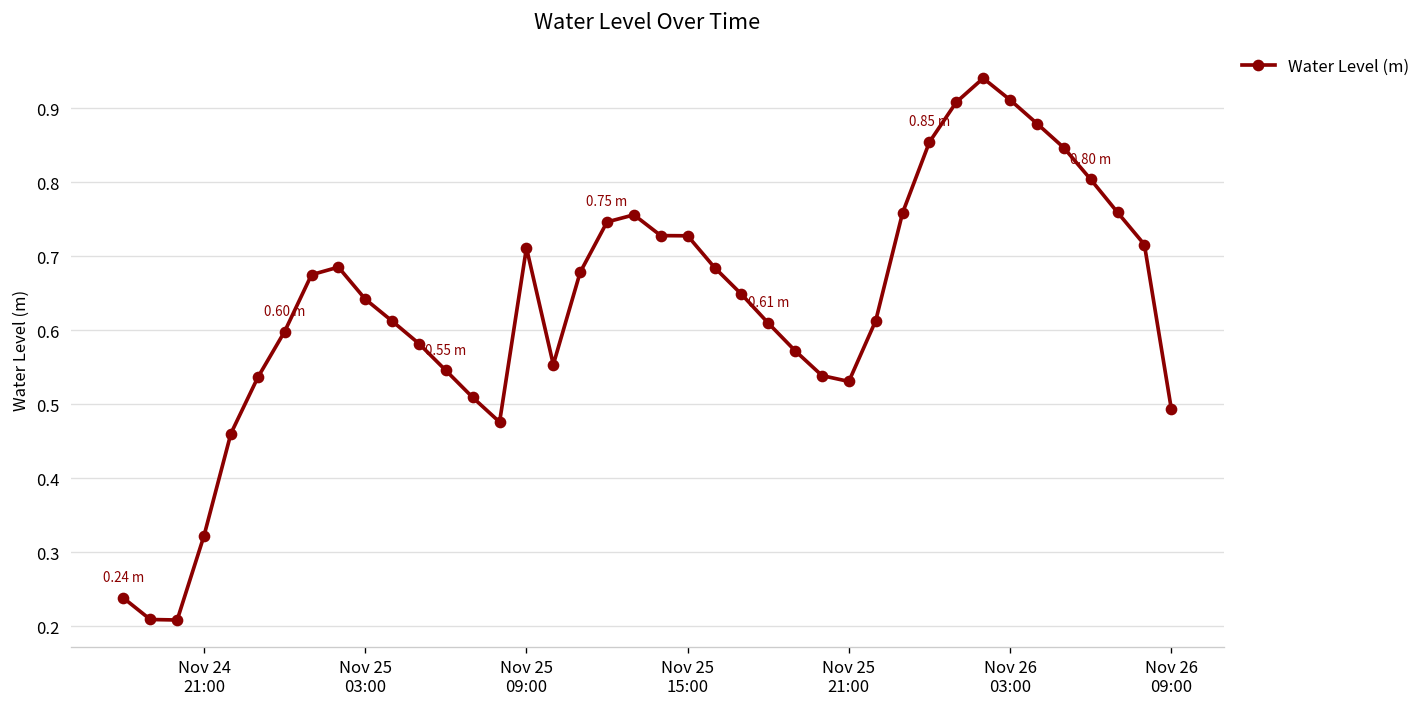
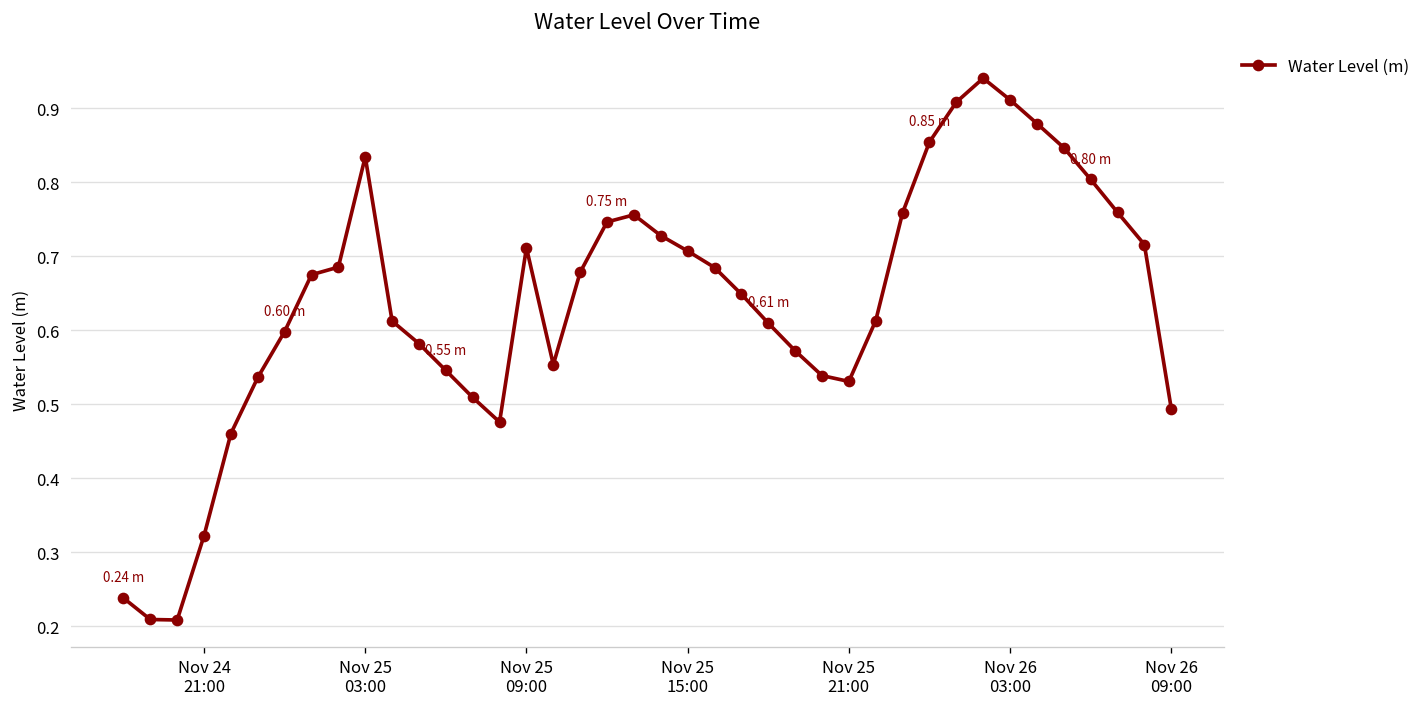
Nov 25 03:00: 0.64 -> 0.83
Nov 25 15:00: 0.73 -> 0.71
